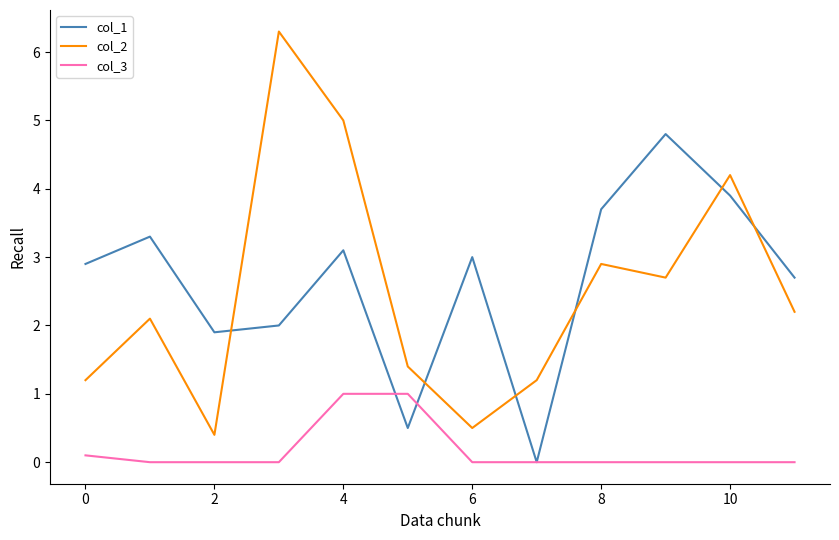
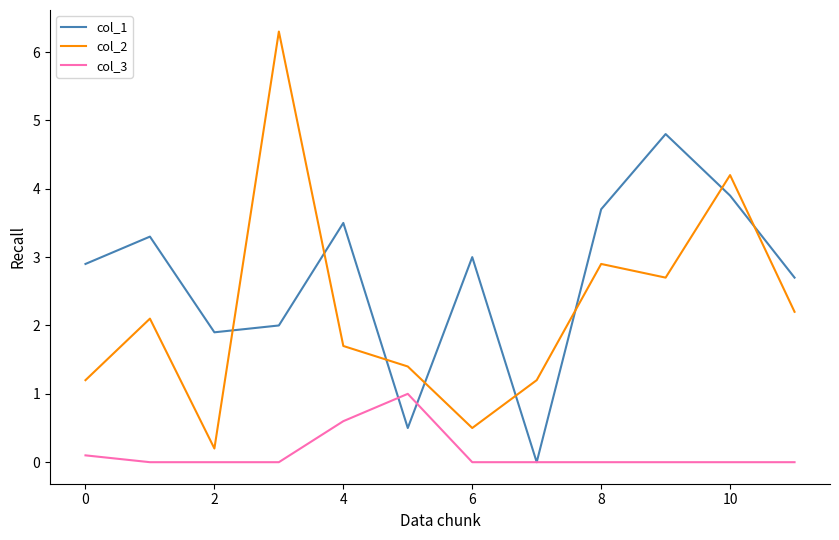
col_2, 2: 0.4 -> 0.2
col_1, 4: 3.1 -> 3.5
col_2, 4: 5.0 -> 1.7
col_3, 4: 1.0 -> 0.6
